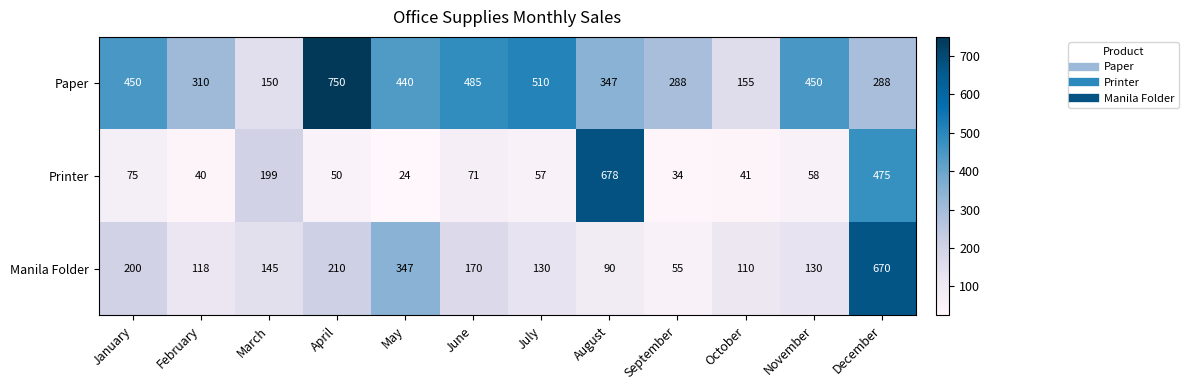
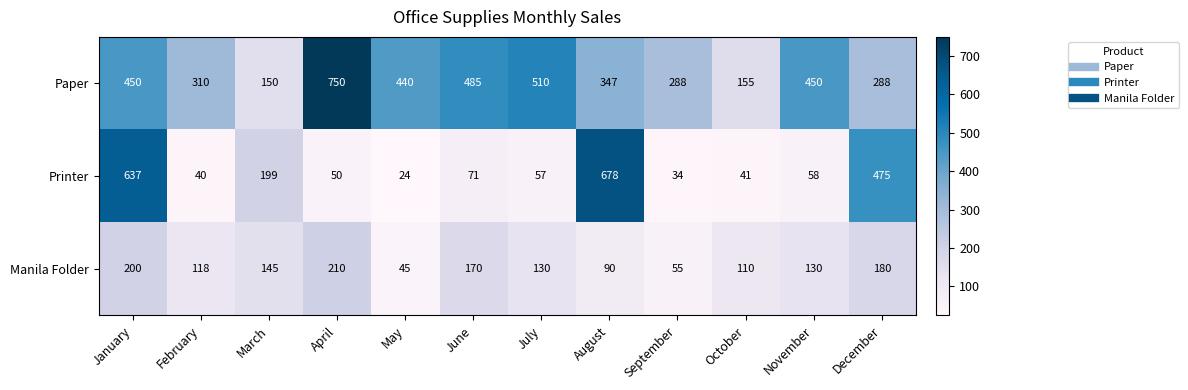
Printer, January: 75 -> 637
Manila Folder, May: 347 -> 45
Manila Folder, December: 670 -> 180
